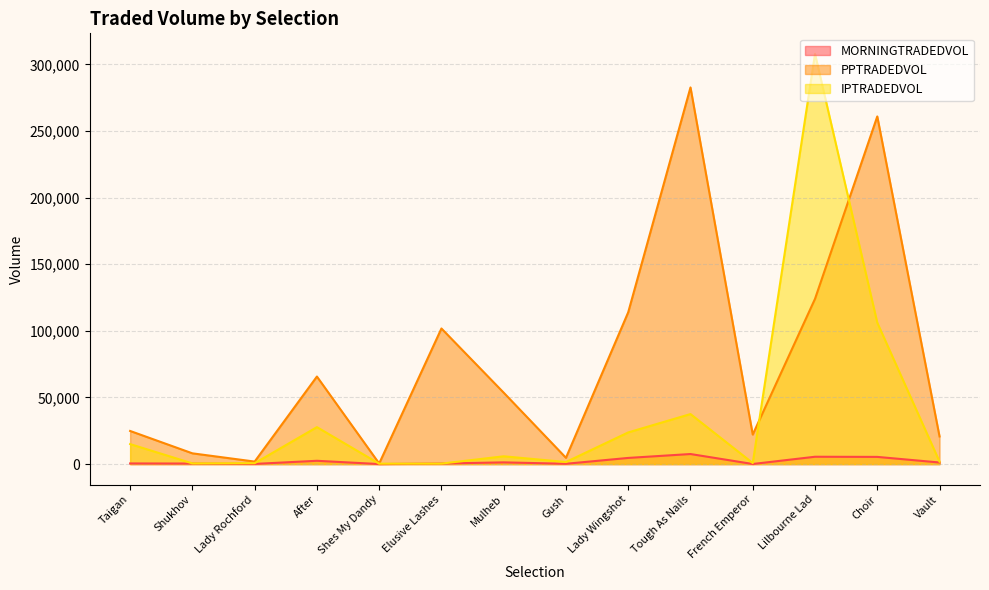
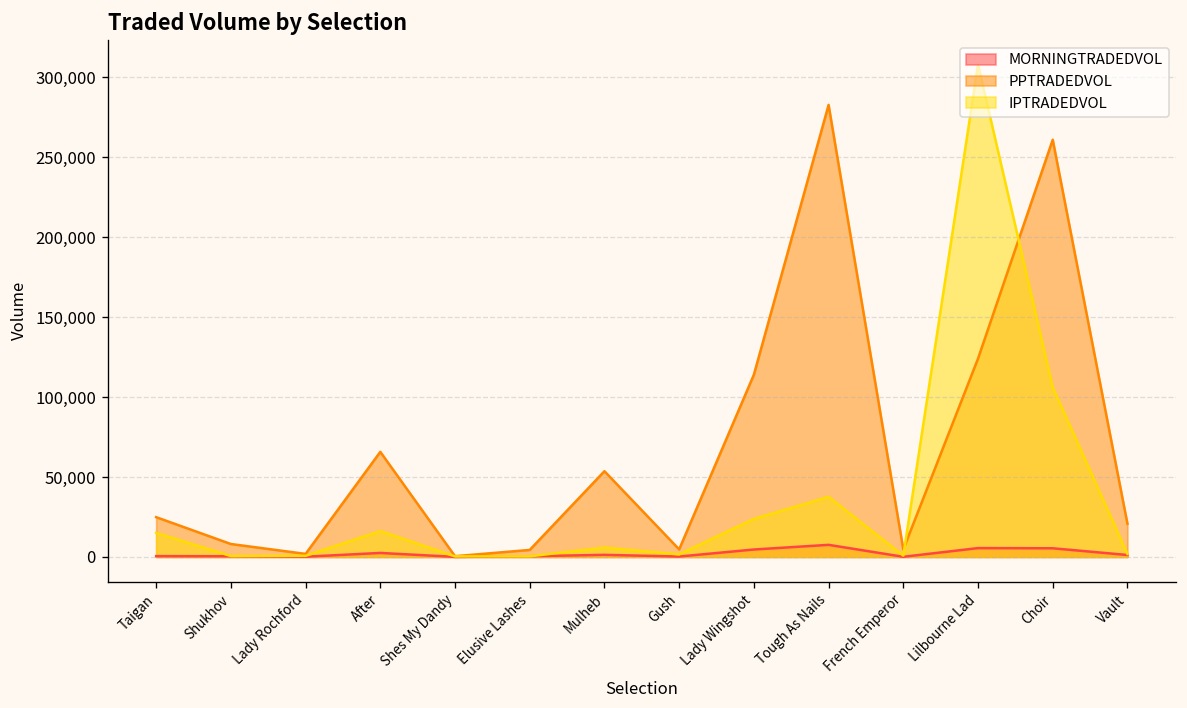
IPTRADEDVOL, After: 28,000 -> 16,000
PPTRADEDVOL, Elusive Lashes: 102,000 -> 4,000
PPTRADEDVOL, French Emperor: 22,000 -> 5,000
